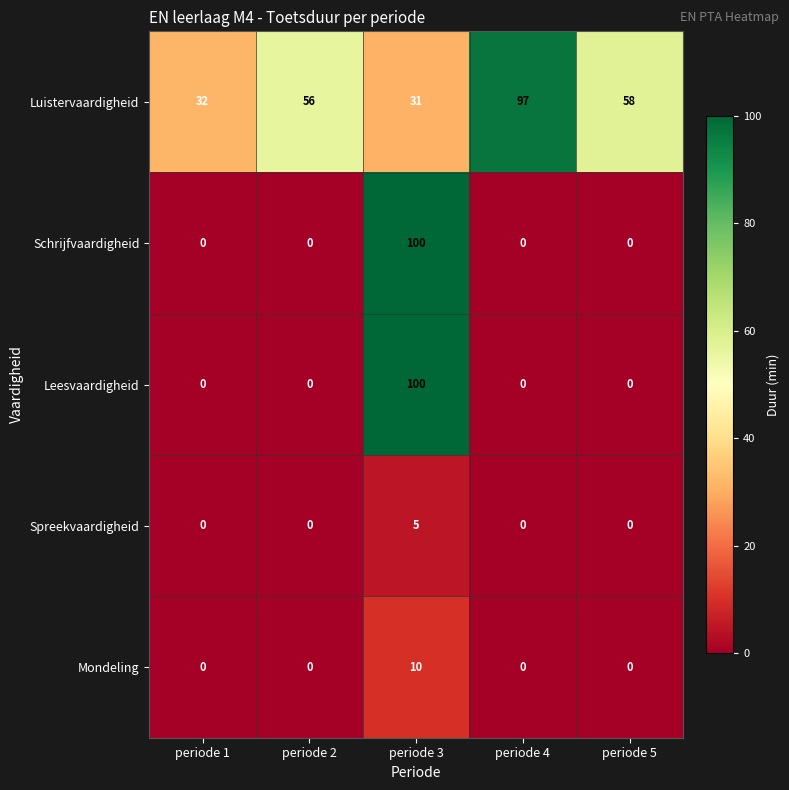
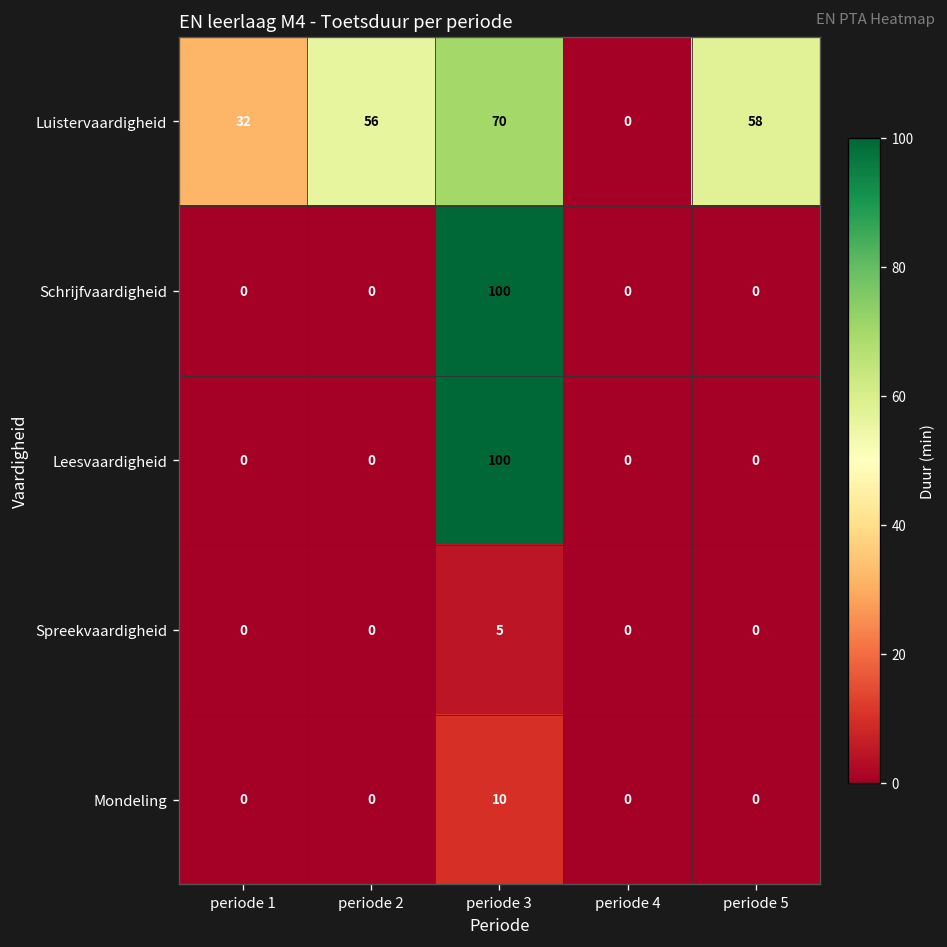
Luistervaardigheid, periode 3: 31 -> 70
Luistervaardigheid, periode 4: 97 -> 0
